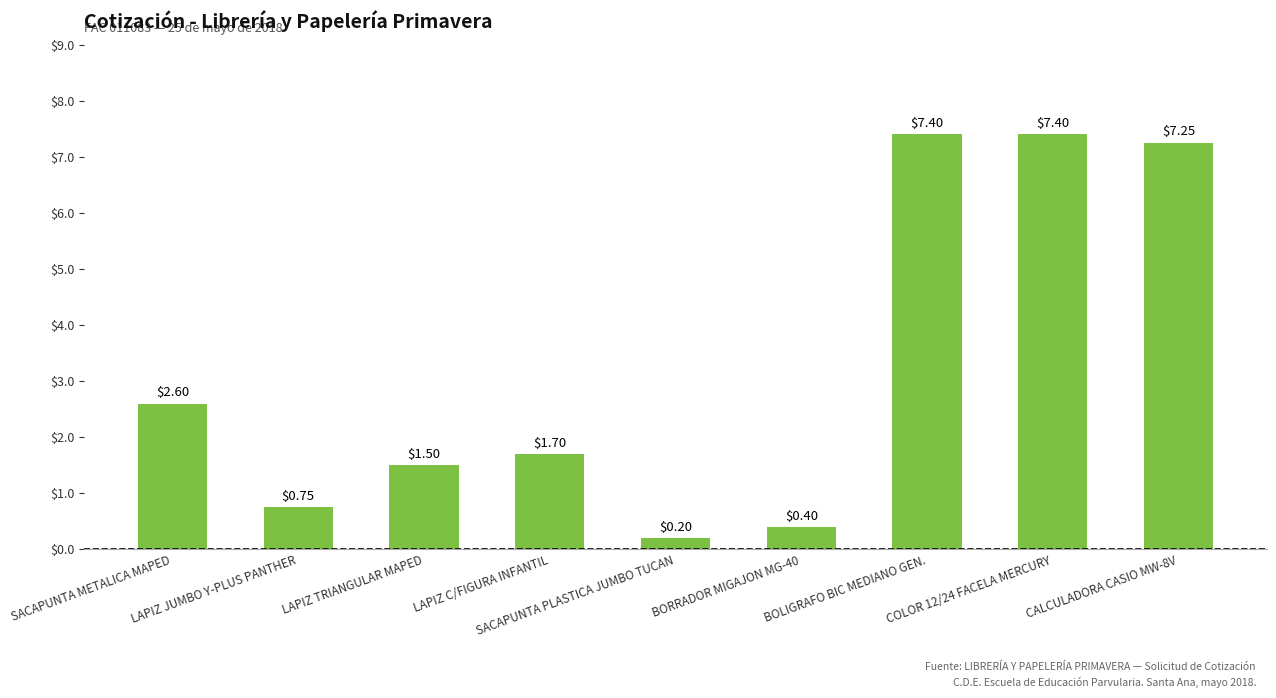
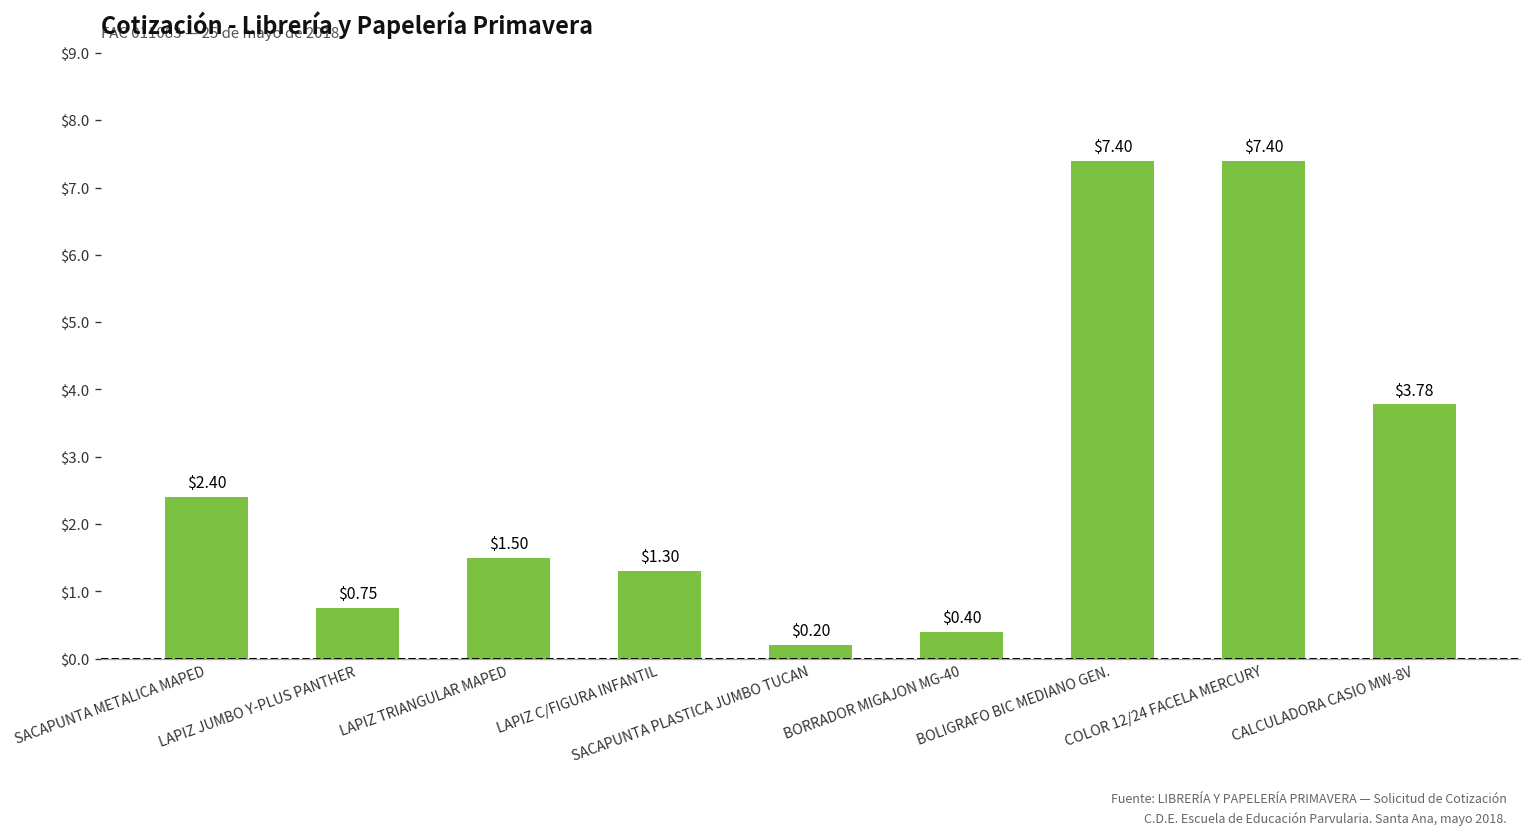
SACAPUNTA METALICA MAPED: $2.60 -> $2.40
LAPIZ C/FIGURA INFANTIL: $1.70 -> $1.30
CALCULADORA CASIO MW-8V: $7.25 -> $3.78
